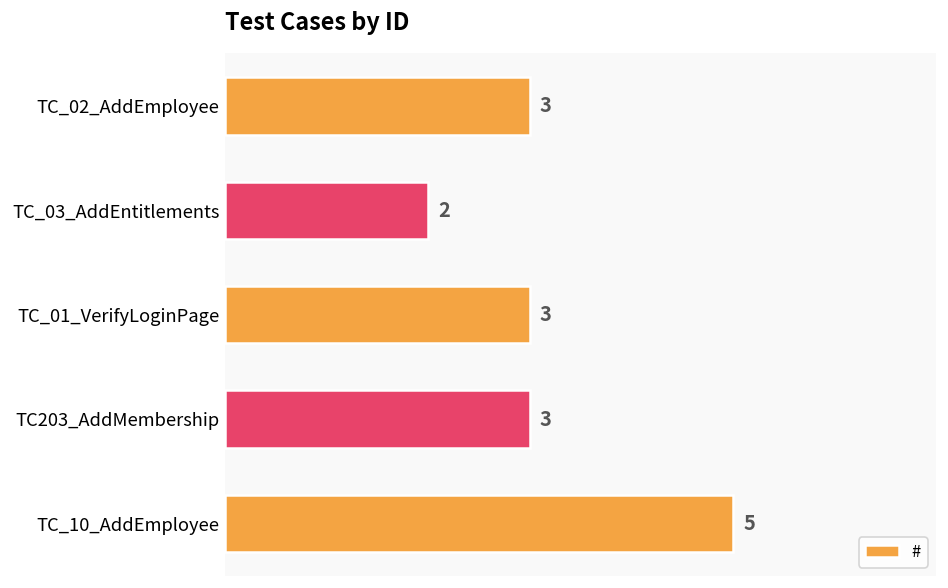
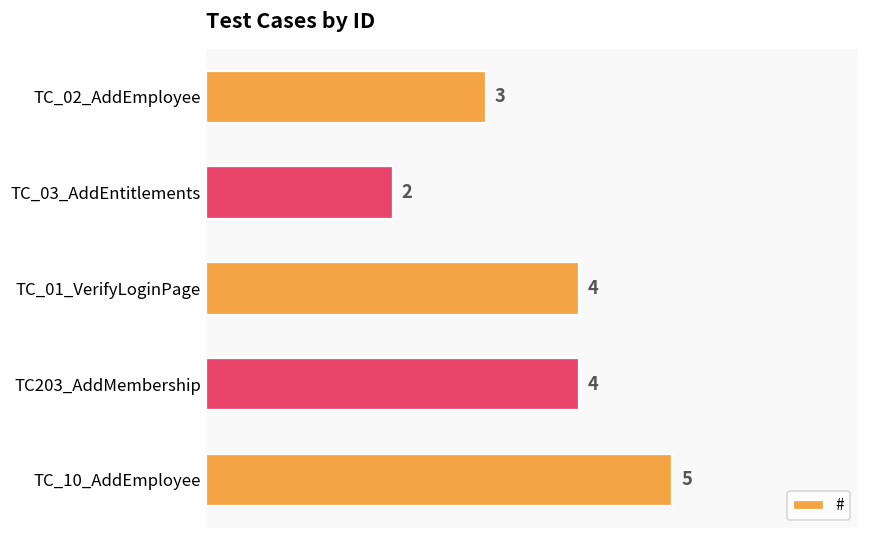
TC_01_VerifyLoginPage: 3 -> 4
TC203_AddMembership: 3 -> 4
